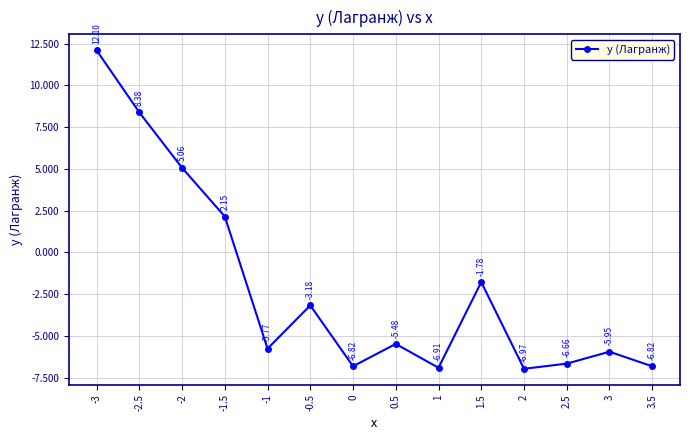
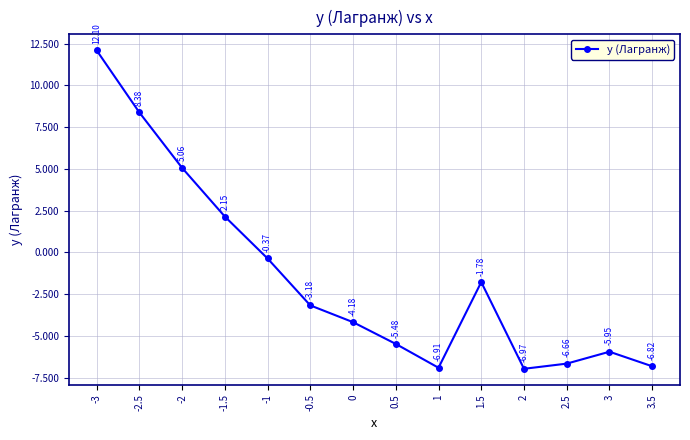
-1: -5.77 -> -0.37
0: -6.82 -> -4.18
